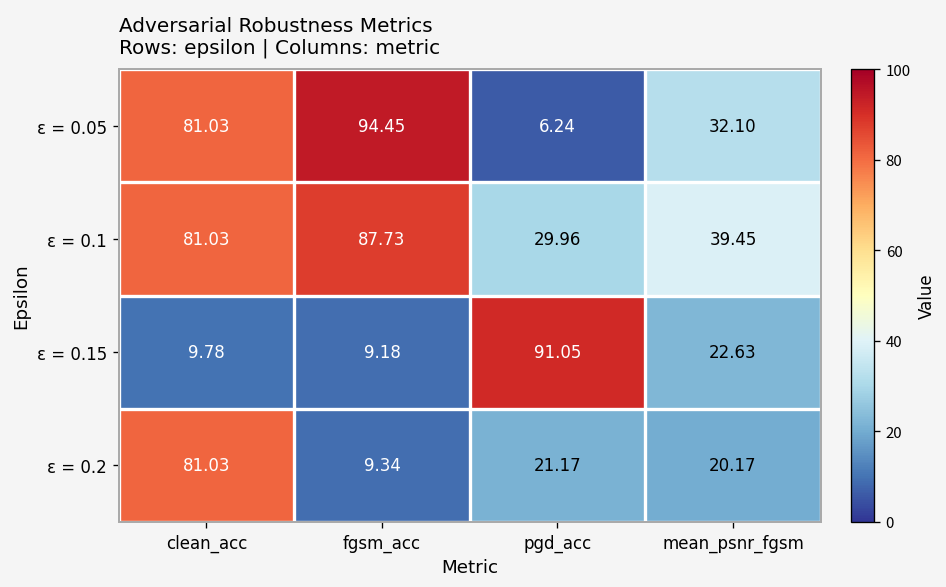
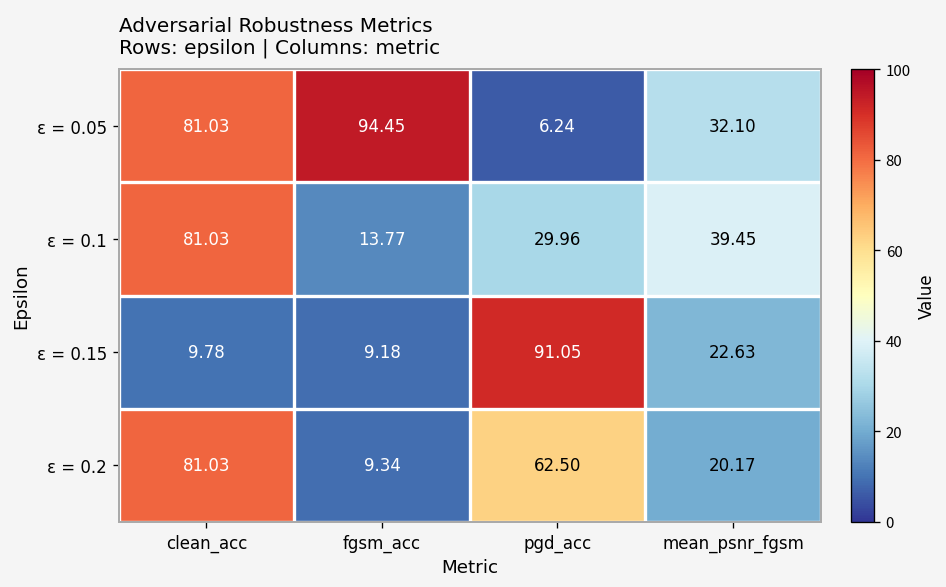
ε = 0.1, fgsm_acc: 87.73 -> 13.77
ε = 0.2, pgd_acc: 21.17 -> 62.50
